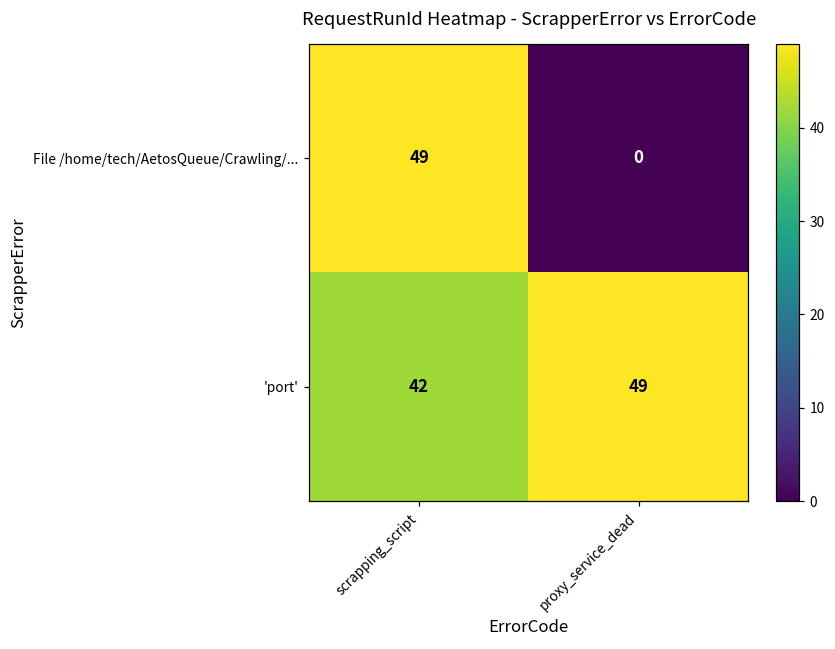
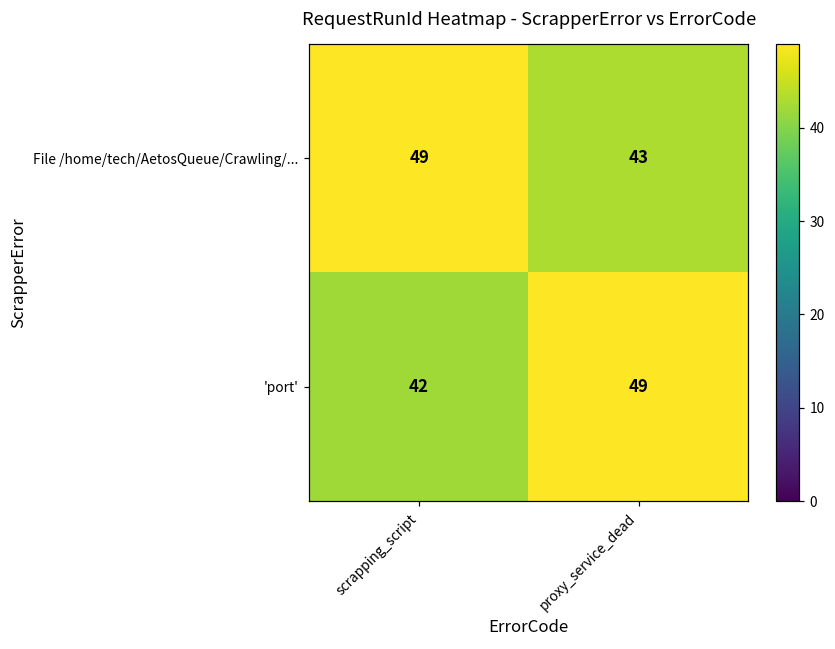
File /home/tech/AetosQueue/Crawling/..., proxy_service_dead: 0 -> 43
